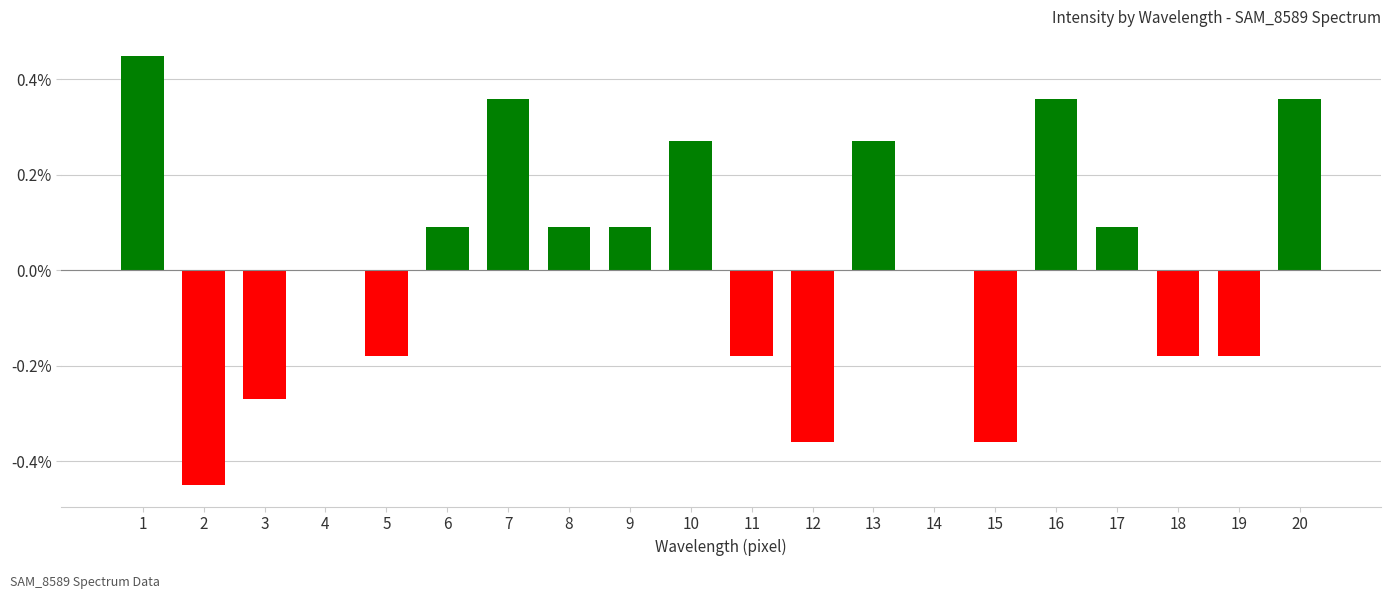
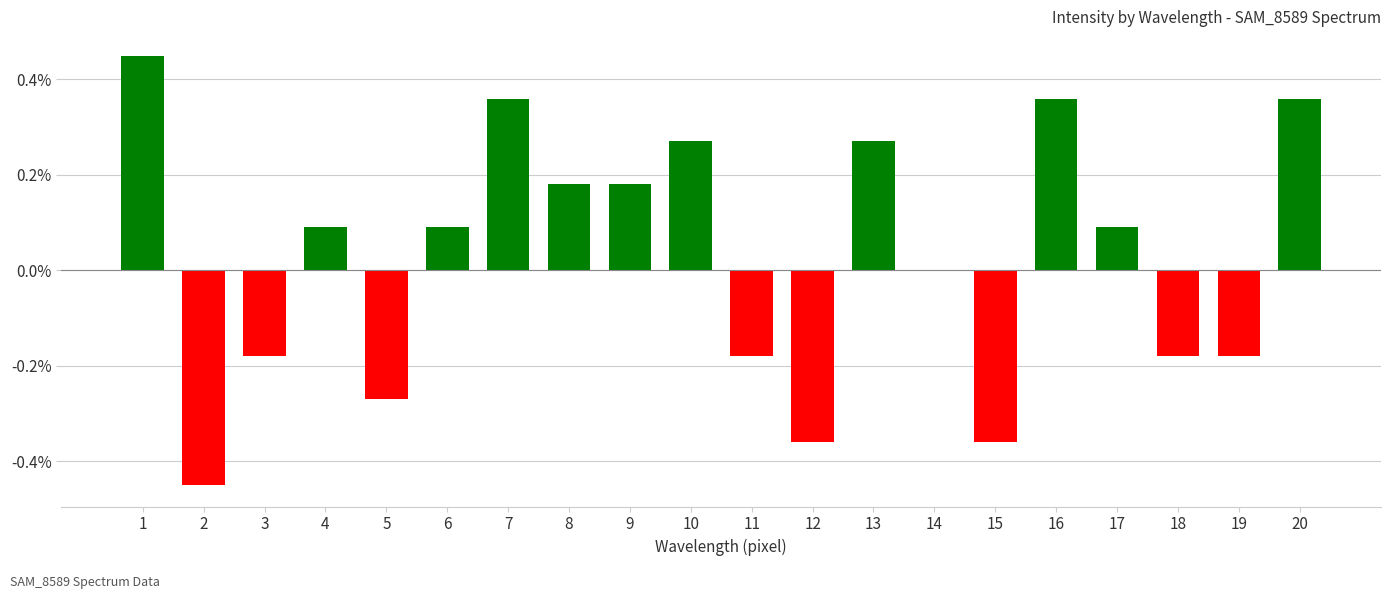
3: -0.27% -> -0.18%
4: 0.00% -> 0.09%
5: -0.18% -> -0.27%
8: 0.09% -> 0.18%
9: 0.09% -> 0.18%
